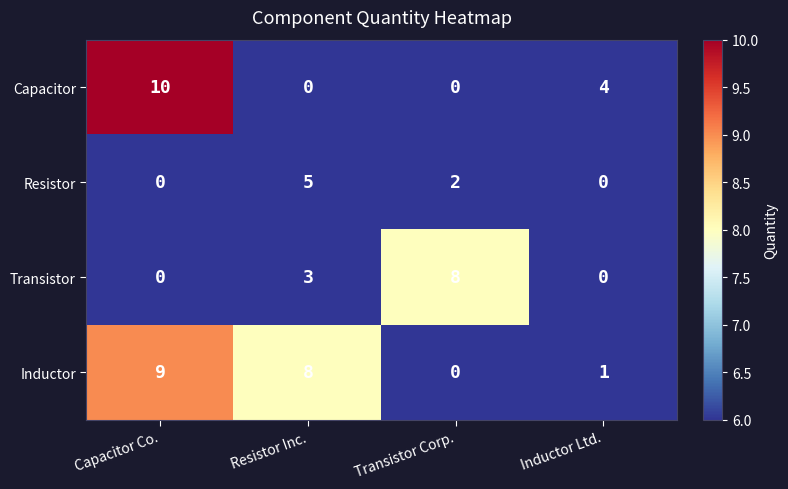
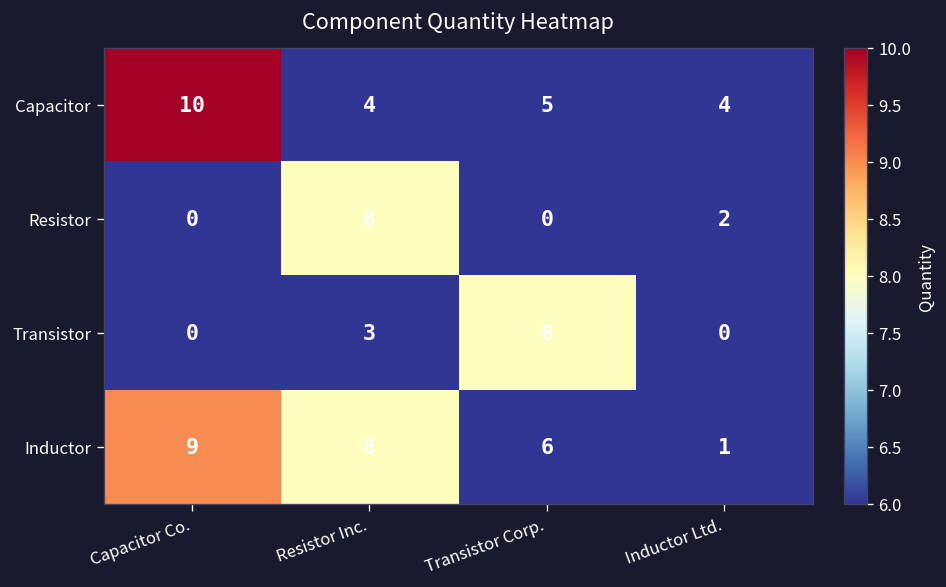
Capacitor, Resistor Inc.: 0 -> 4
Capacitor, Transistor Corp.: 0 -> 5
Resistor, Resistor Inc.: 5 -> 8
Resistor, Transistor Corp.: 2 -> 0
Resistor, Inductor Ltd.: 0 -> 2
Inductor, Transistor Corp.: 0 -> 6
